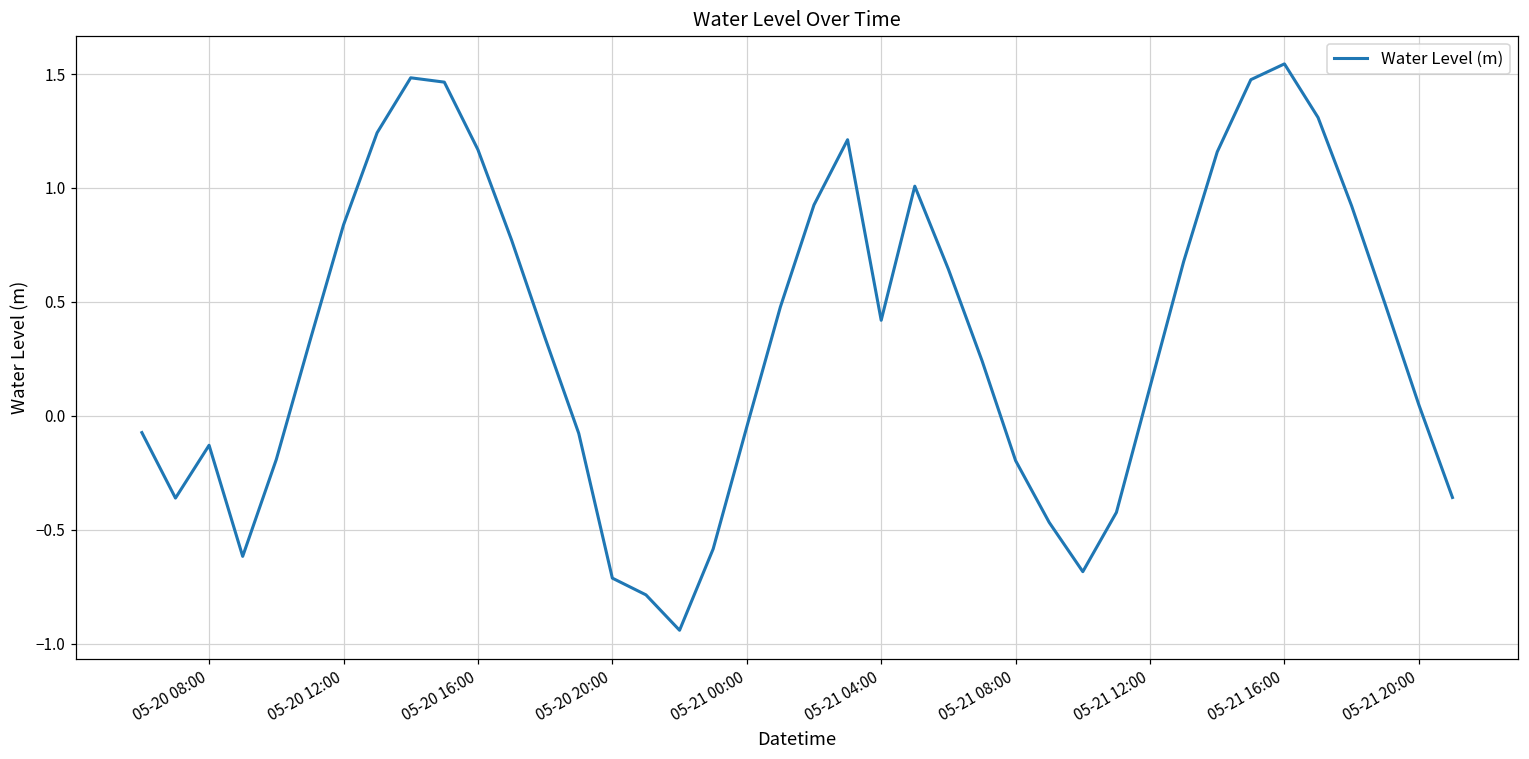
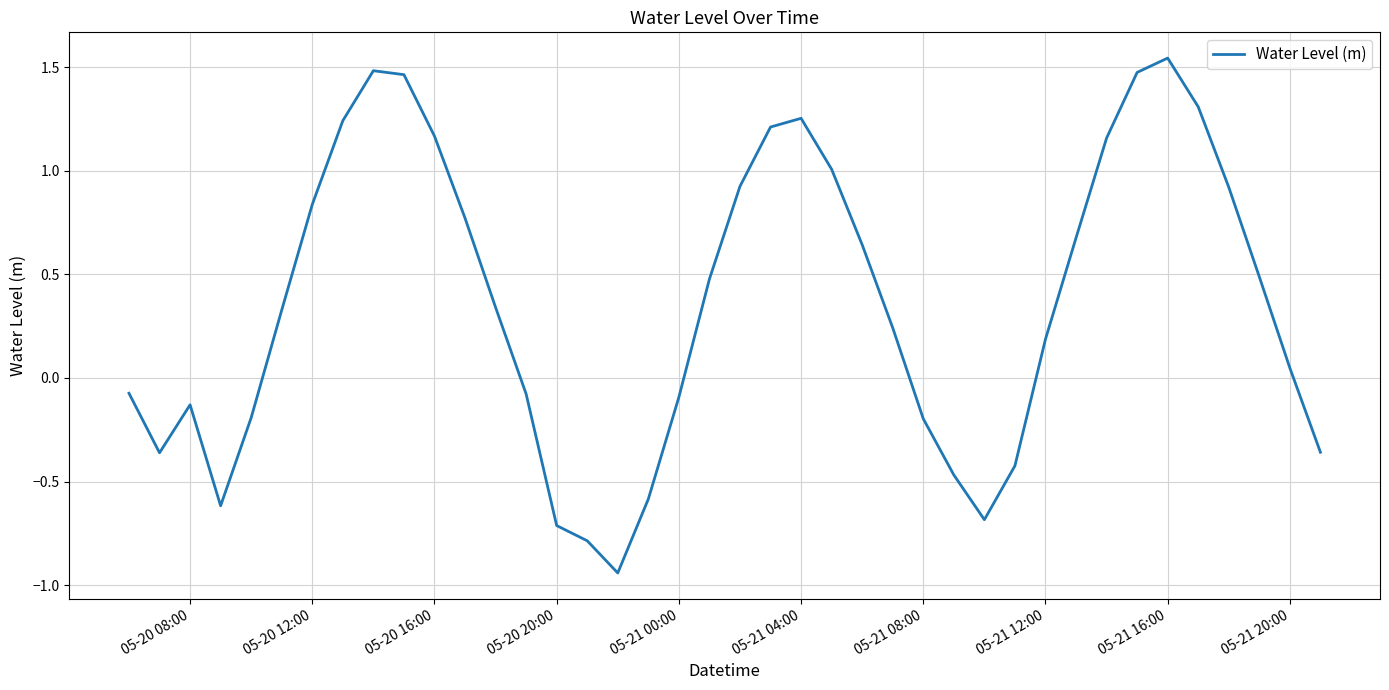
05-21 00:00: -0.05 -> -0.09
05-21 04:00: 0.42 -> 1.25
05-21 12:00: 0.13 -> 0.19
